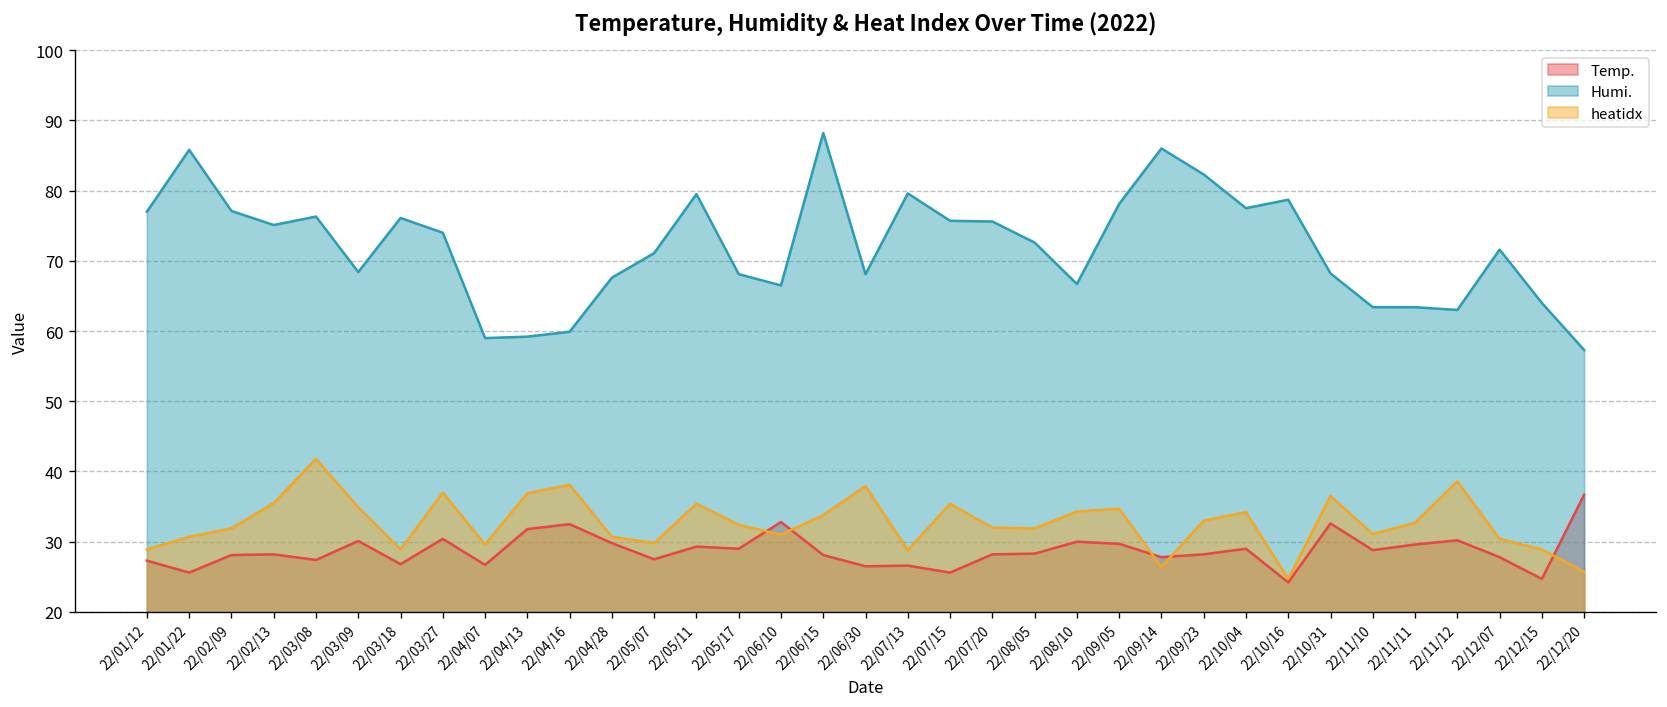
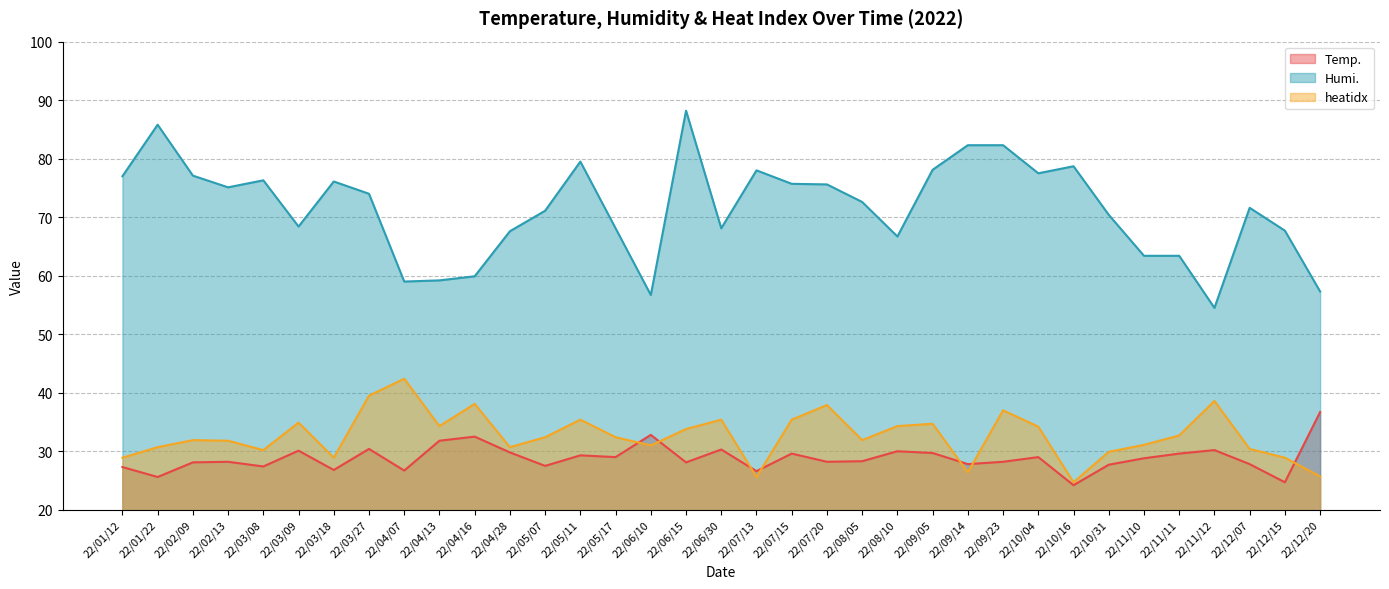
heatidx, 22/02/13: 36 -> 32
heatidx, 22/03/08: 42 -> 30
heatidx, 22/03/27: 37 -> 40
heatidx, 22/04/07: 30 -> 42
heatidx, 22/04/13: 37 -> 34
heatidx, 22/05/07: 30 -> 32
Humi., 22/06/10: 67 -> 57
Temp., 22/06/30: 27 -> 30
heatidx, 22/06/30: 38 -> 35
Humi., 22/07/13: 80 -> 78
heatidx, 22/07/13: 29 -> 26
Temp., 22/07/15: 26 -> 30
heatidx, 22/07/20: 32 -> 38
Humi., 22/09/14: 86 -> 82
heatidx, 22/09/23: 33 -> 37
Temp., 22/10/31: 33 -> 28
Humi., 22/10/31: 68 -> 70
heatidx, 22/10/31: 37 -> 30
Humi., 22/11/12: 63 -> 55
Humi., 22/12/15: 64 -> 68
